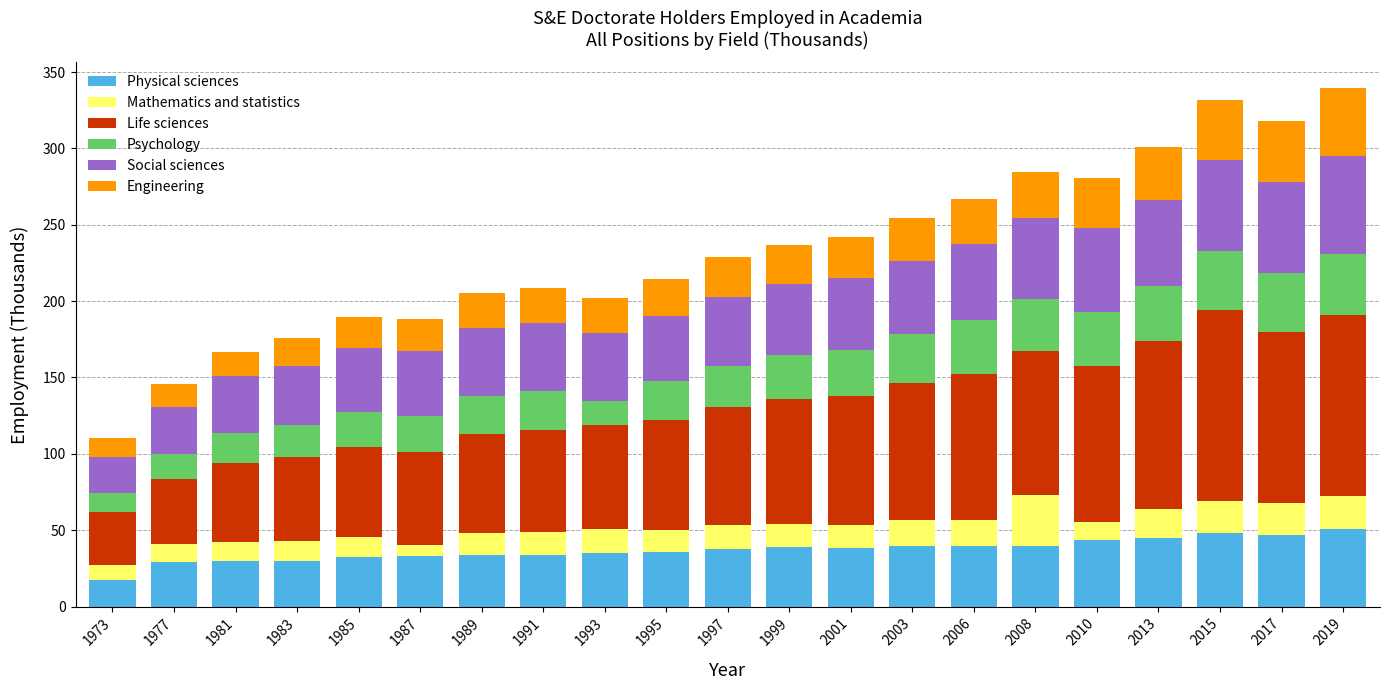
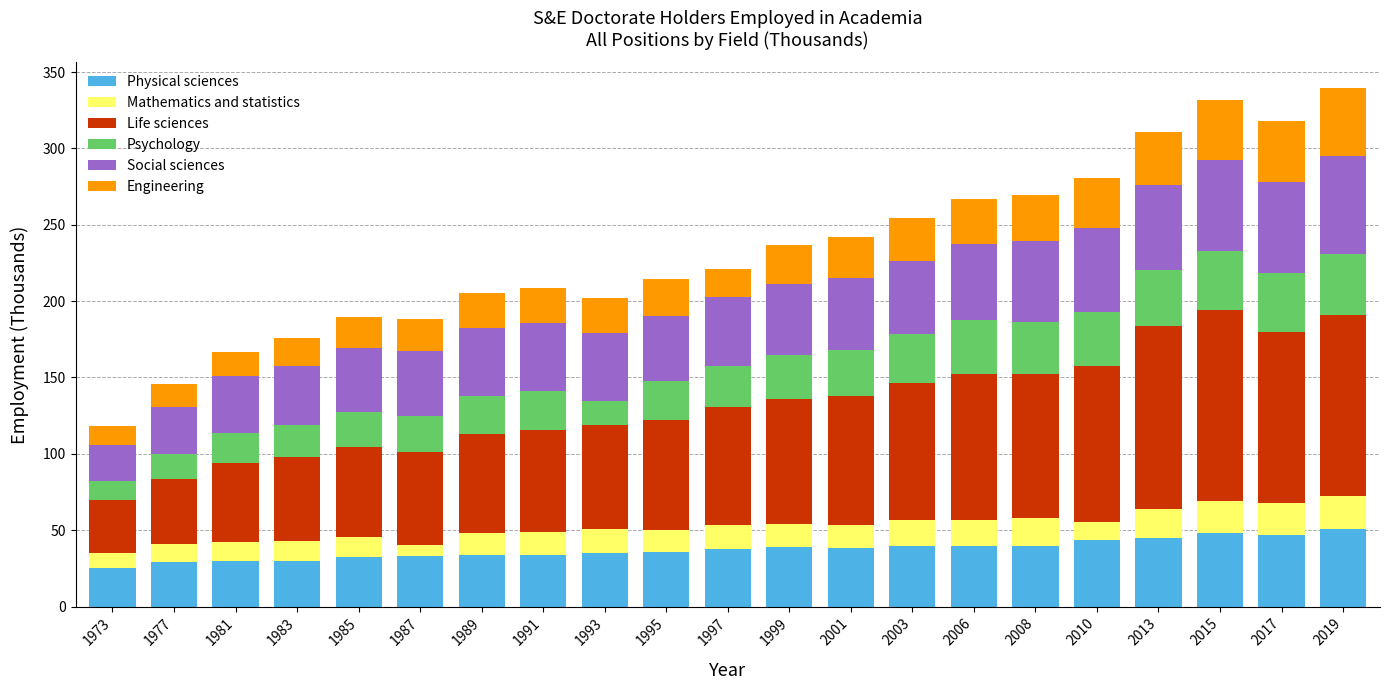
Physical sciences, 1973: 18 -> 26
Engineering, 1997: 27 -> 19
Mathematics and statistics, 2008: 33 -> 18
Life sciences, 2013: 110 -> 120
